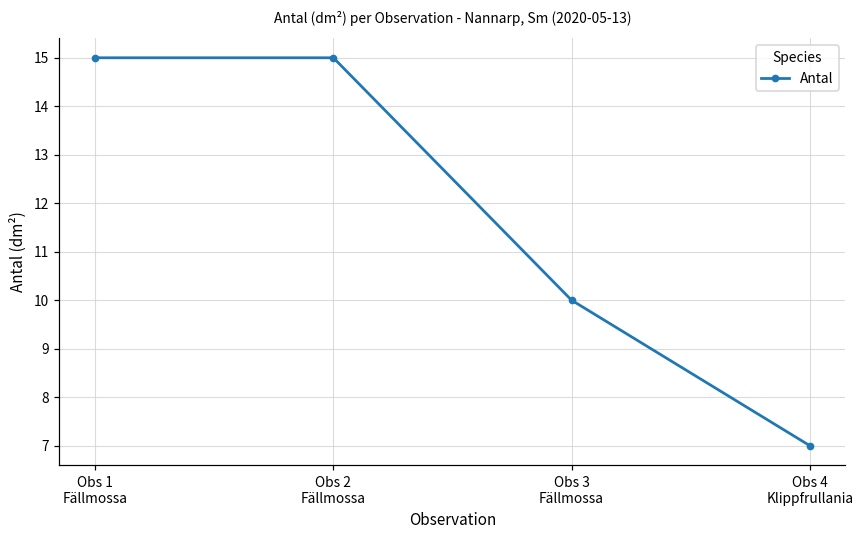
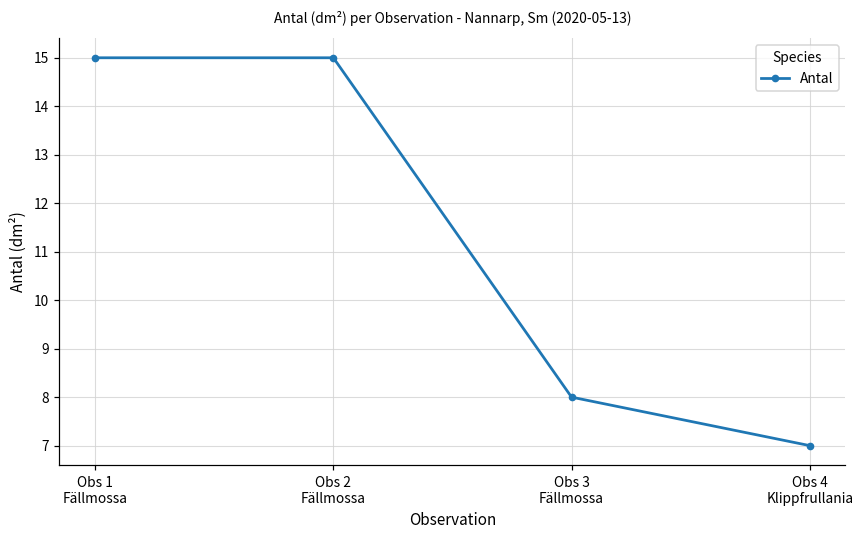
Obs 3 Fällmossa: 10 -> 8
